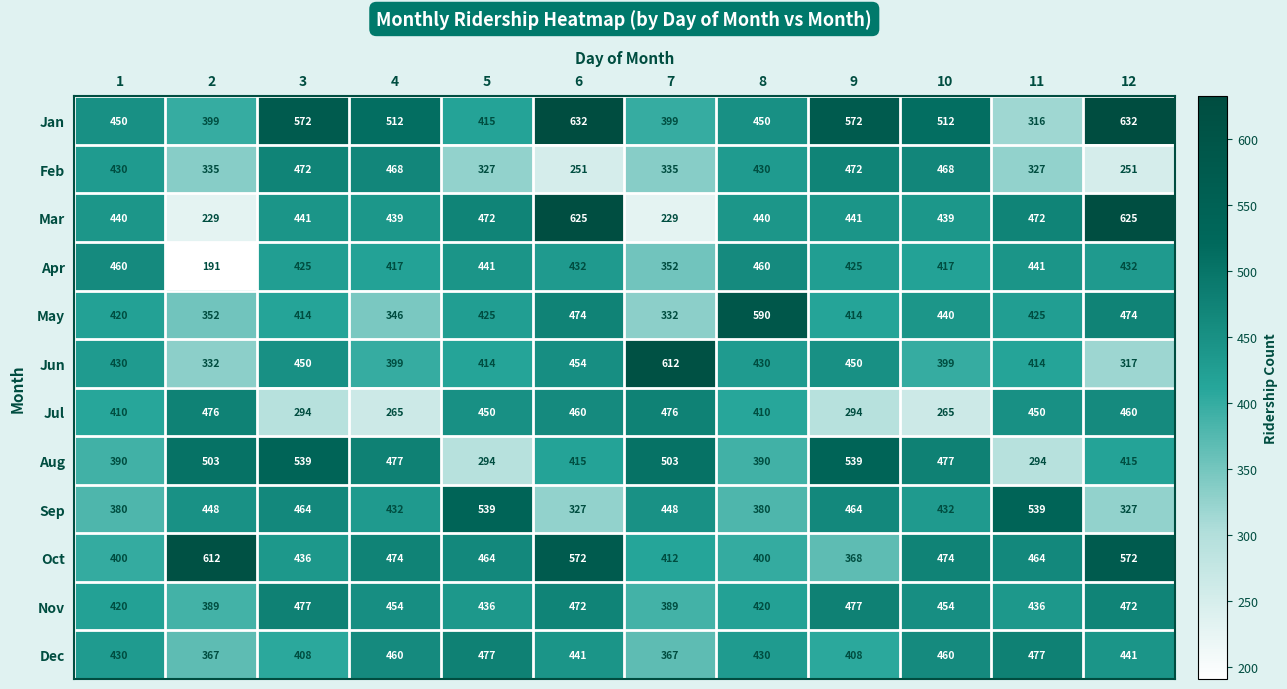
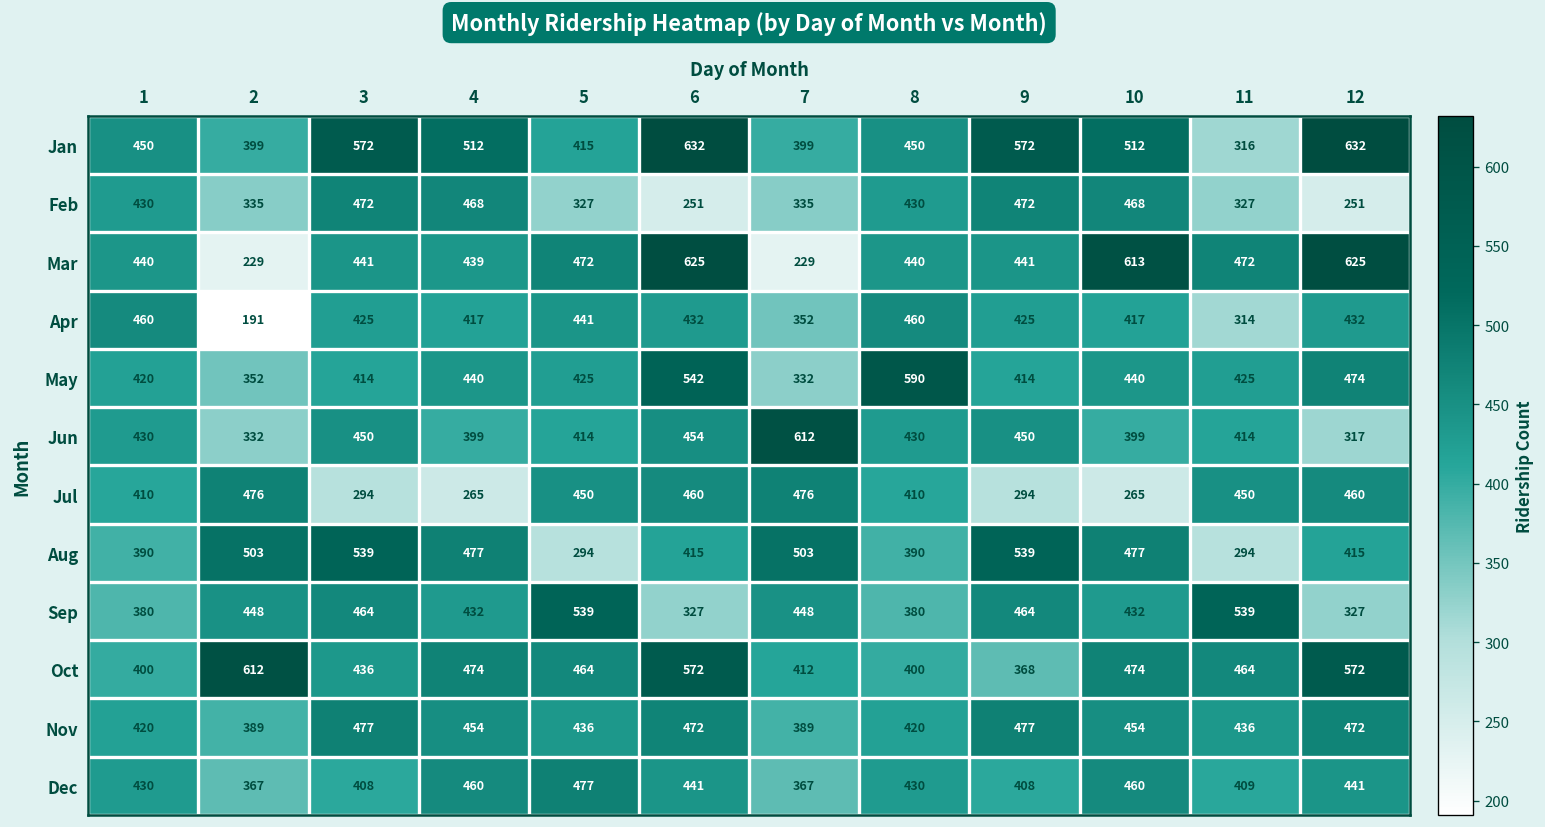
Mar, 10: 439 -> 613
Apr, 11: 441 -> 314
May, 4: 346 -> 440
May, 6: 474 -> 542
Dec, 11: 477 -> 409
